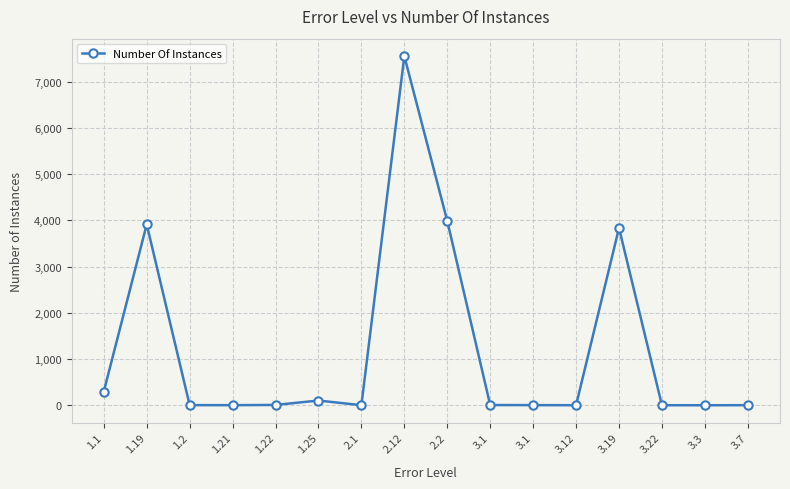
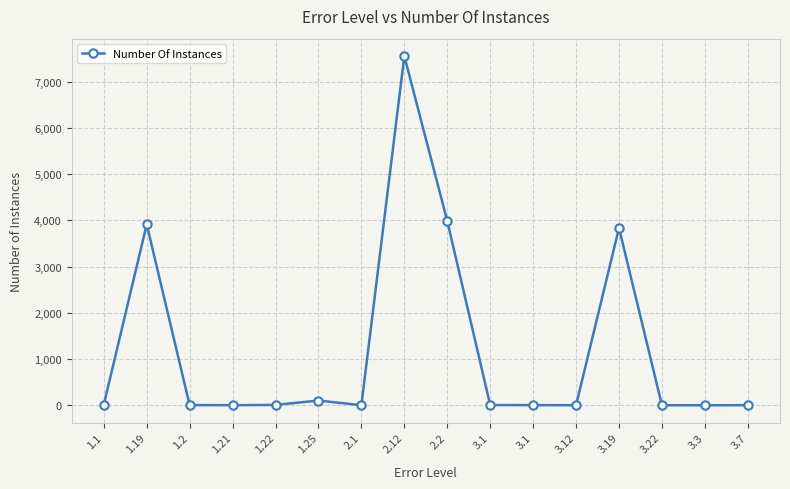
1.1: 300 -> 0
